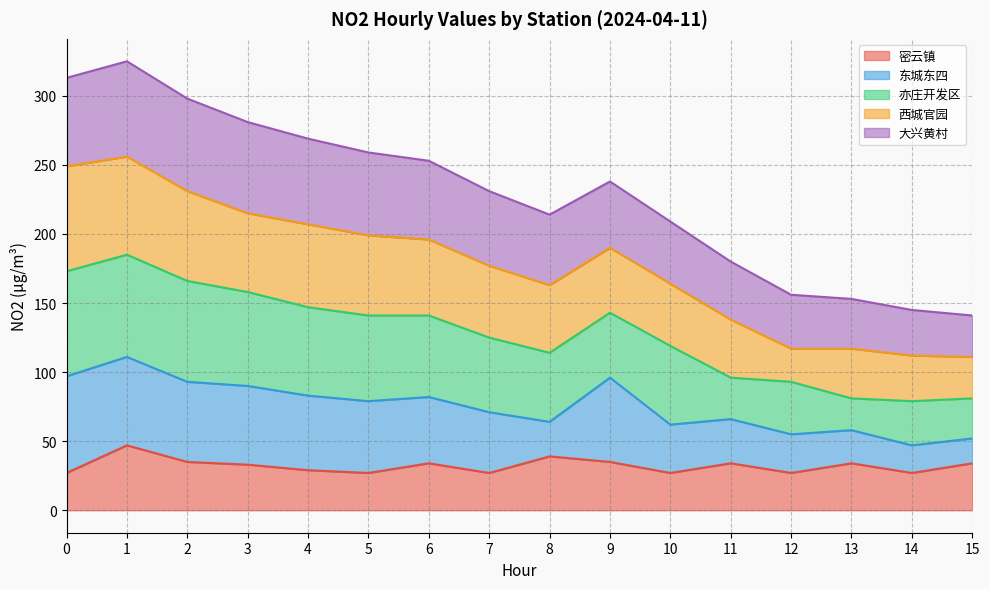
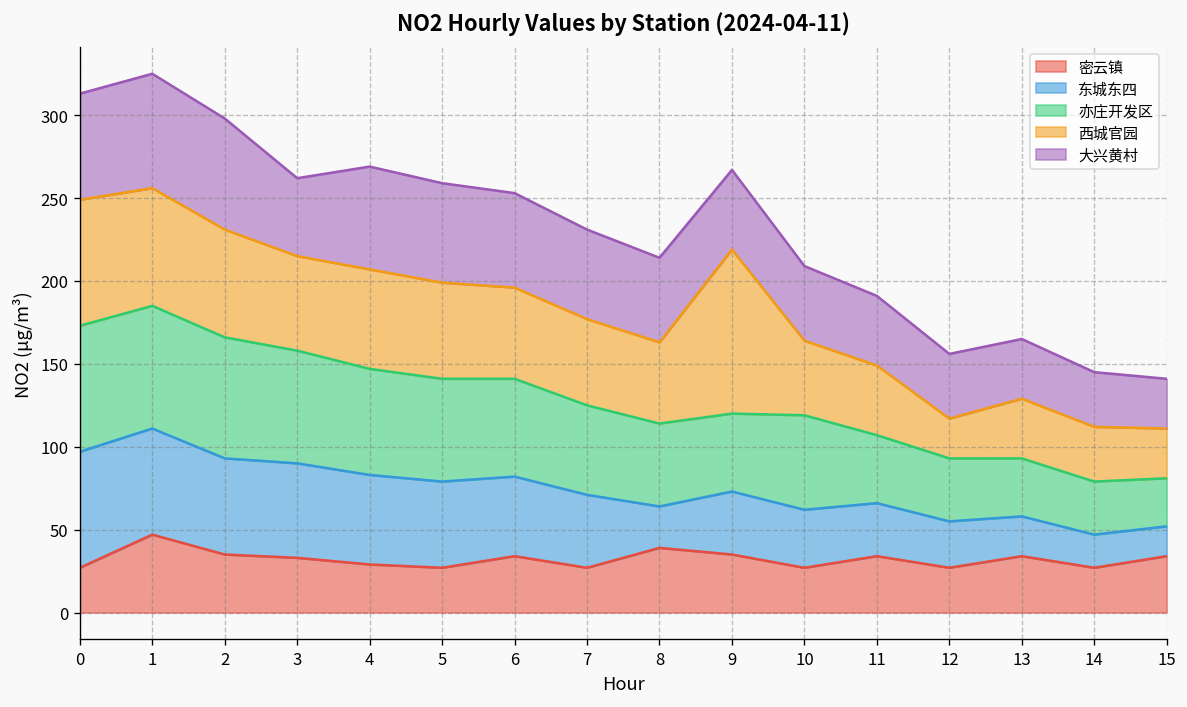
大兴黄村, 3: 66 -> 47
东城东四, 9: 61 -> 38
西城官园, 9: 47 -> 99
亦庄开发区, 11: 30 -> 41
亦庄开发区, 13: 23 -> 35
